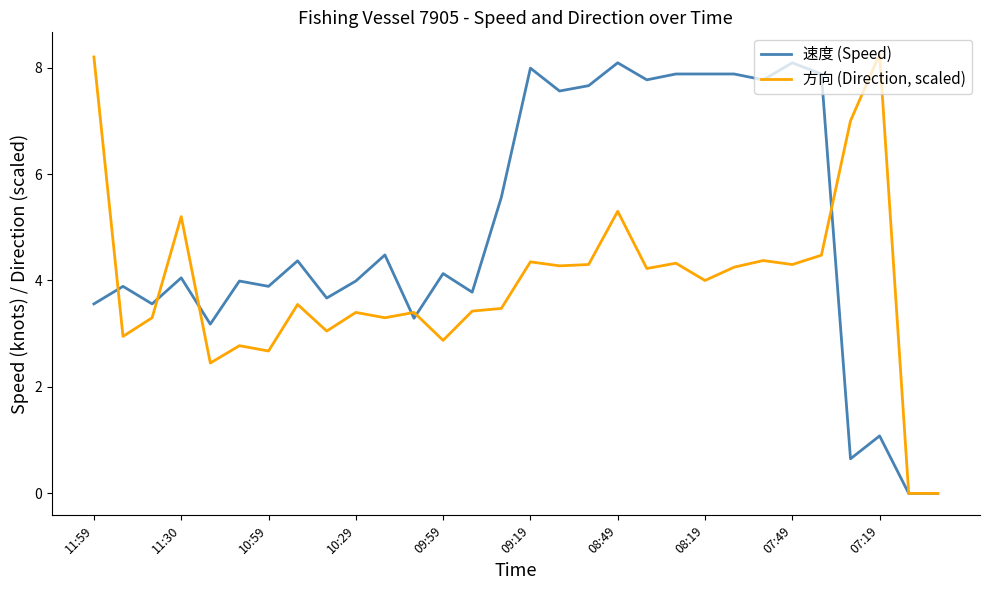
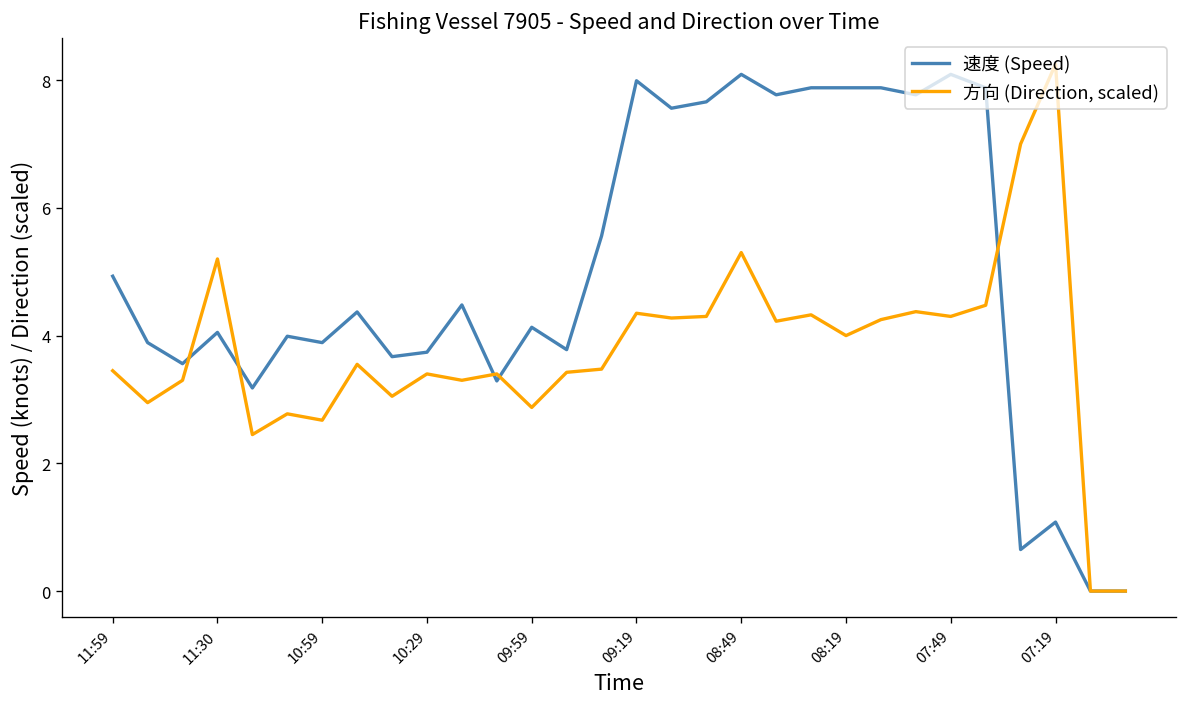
速度 (Speed), 11:59: 3.6 -> 4.9
方向 (Direction, scaled), 11:59: 8.2 -> 3.5
速度 (Speed), 10:29: 4.0 -> 3.7
